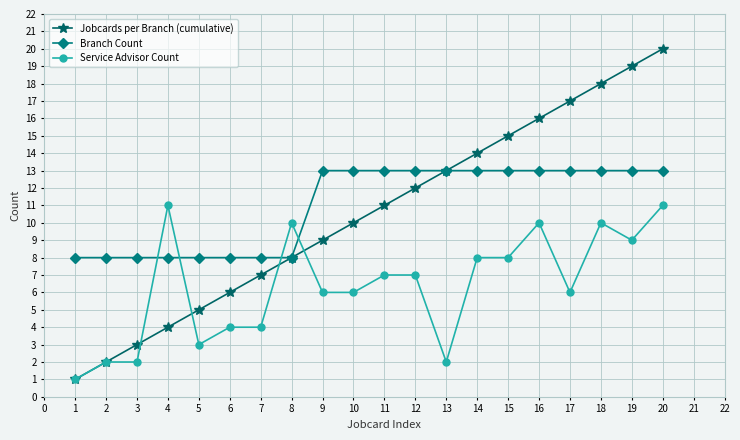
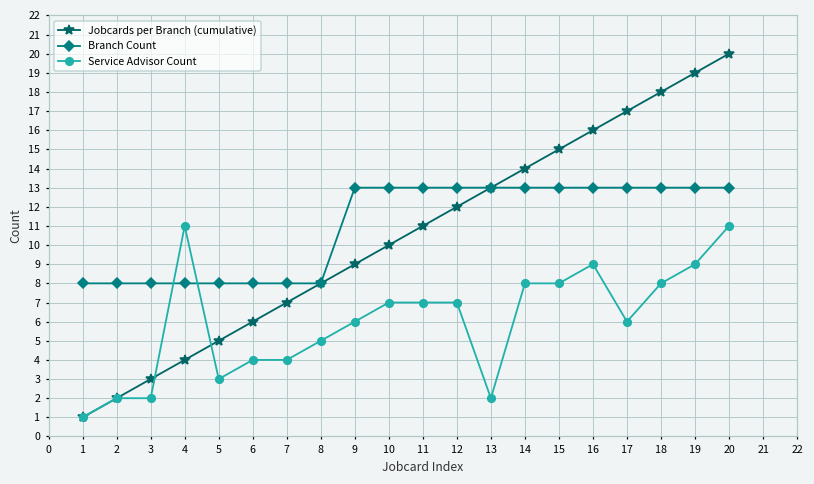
Service Advisor Count, 8: 10 -> 5
Service Advisor Count, 10: 6 -> 7
Service Advisor Count, 16: 10 -> 9
Service Advisor Count, 18: 10 -> 8
